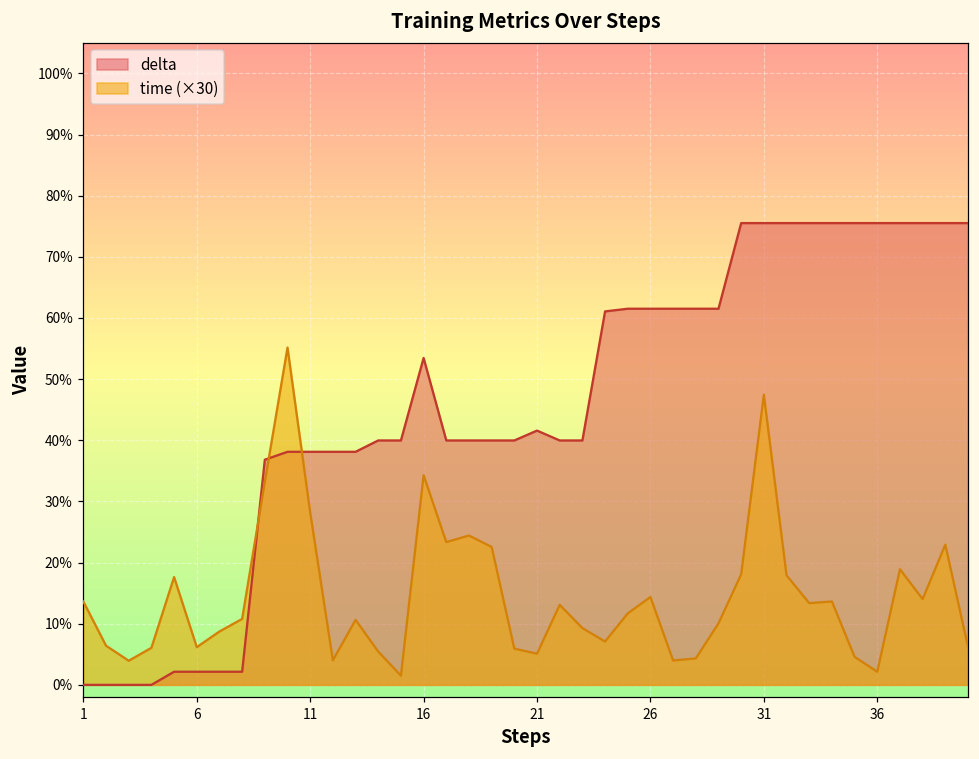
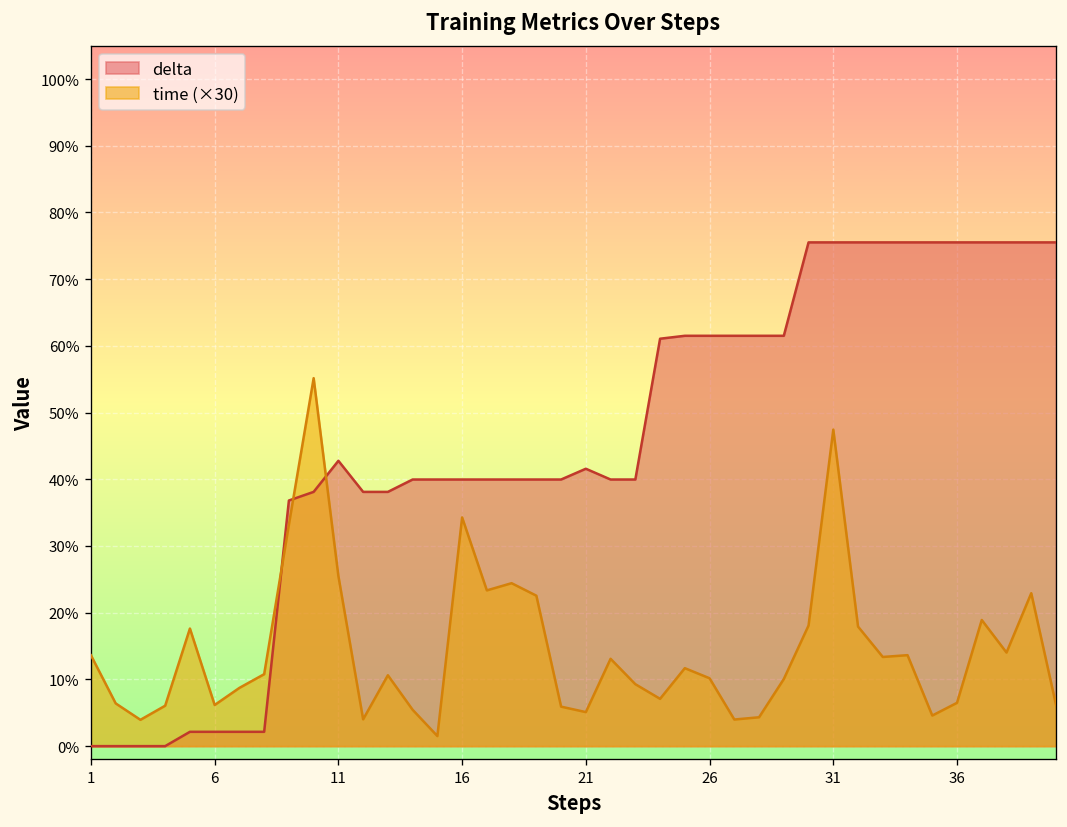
delta, 11: 38% -> 43%
time (×30), 11: 28% -> 25%
delta, 16: 53% -> 40%
time (×30), 26: 14% -> 10%
time (×30), 36: 2% -> 6%
